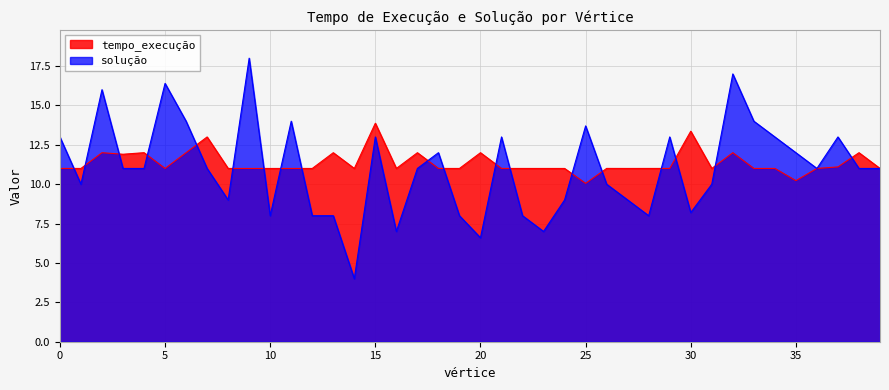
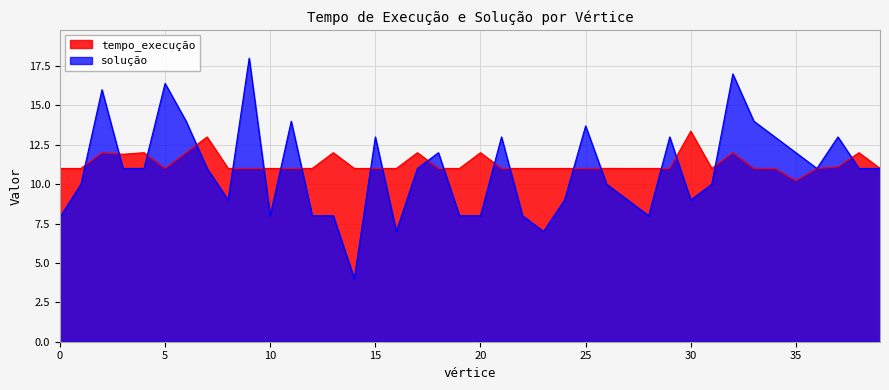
solução, 0: 13.0 -> 7.9
tempo_execução, 15: 13.9 -> 11.0
solução, 20: 6.6 -> 8.0
tempo_execução, 25: 10.1 -> 11.0
solução, 30: 8.2 -> 9.0
